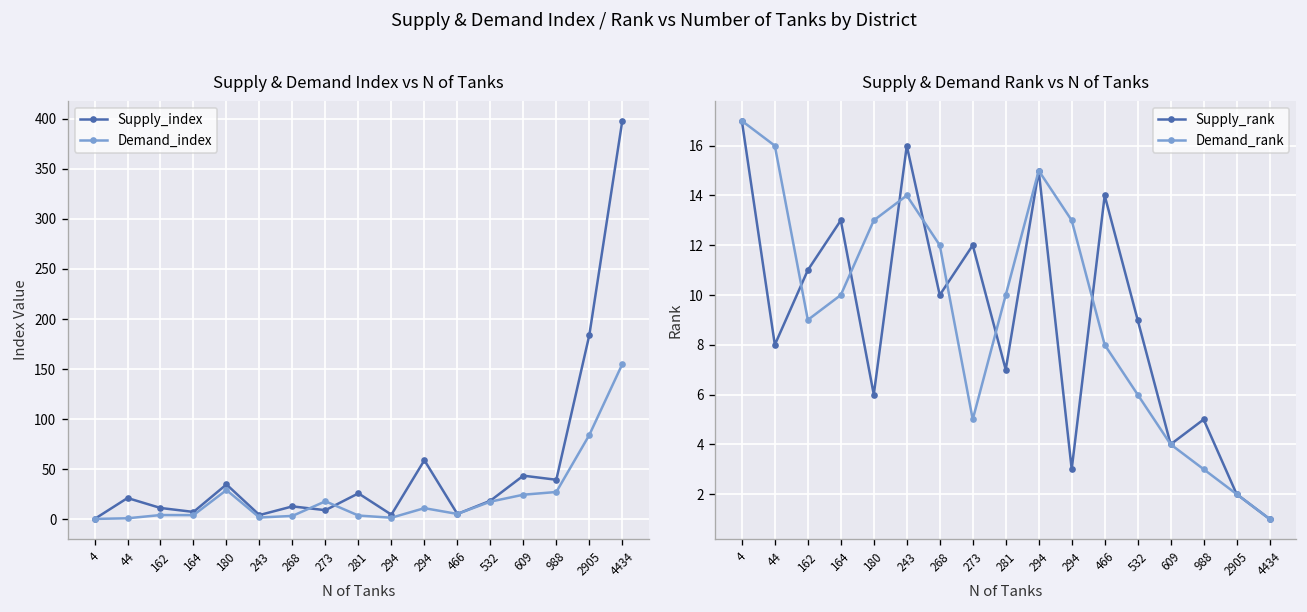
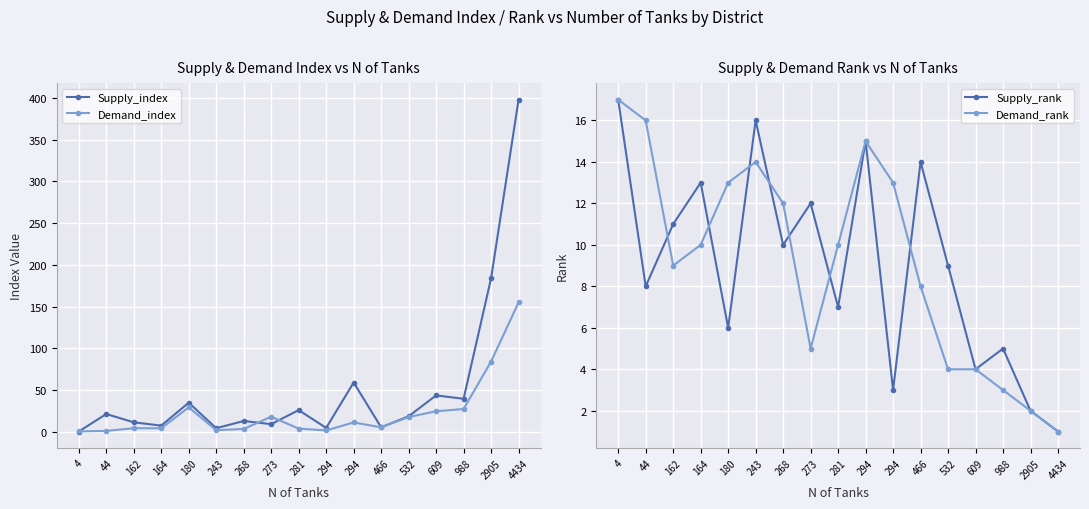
Supply & Demand Rank vs N of Tanks, Demand_rank, 532: 6 -> 4
